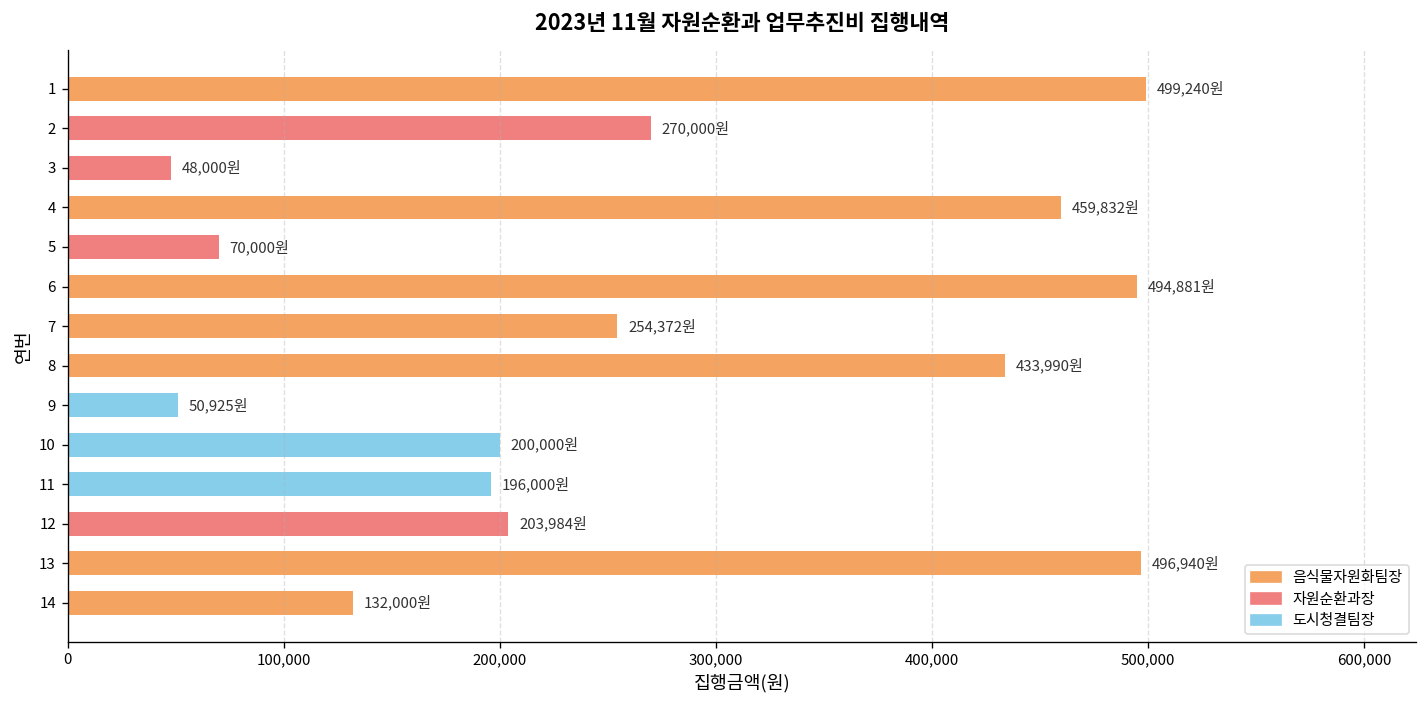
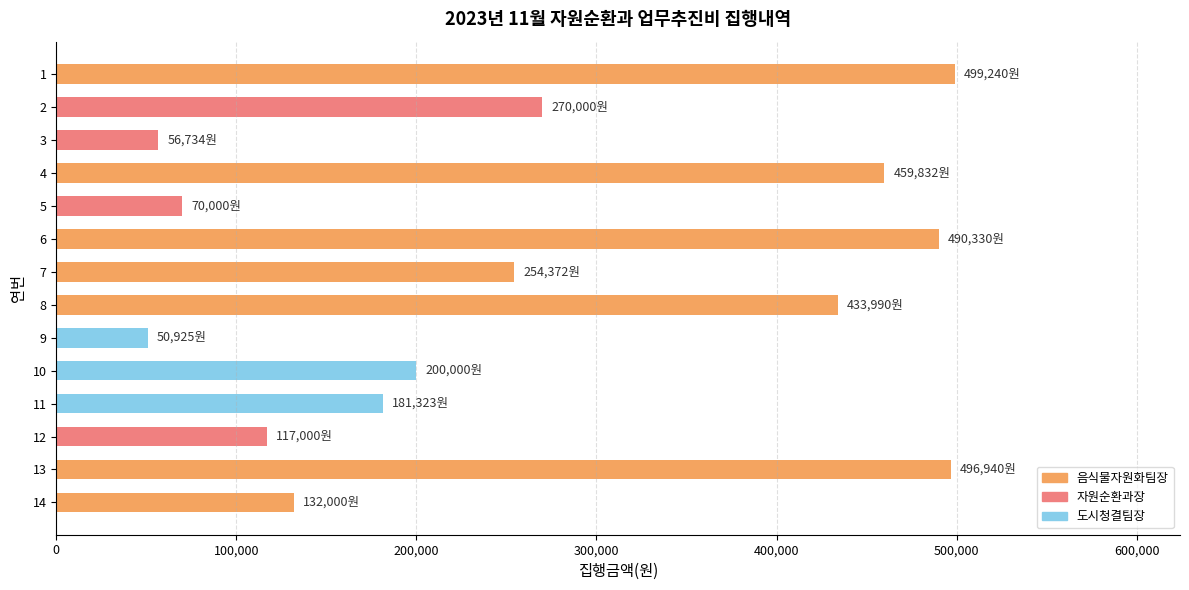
3: 48,000원 -> 56,734원
6: 494,881원 -> 490,330원
11: 196,000원 -> 181,323원
12: 203,984원 -> 117,000원
